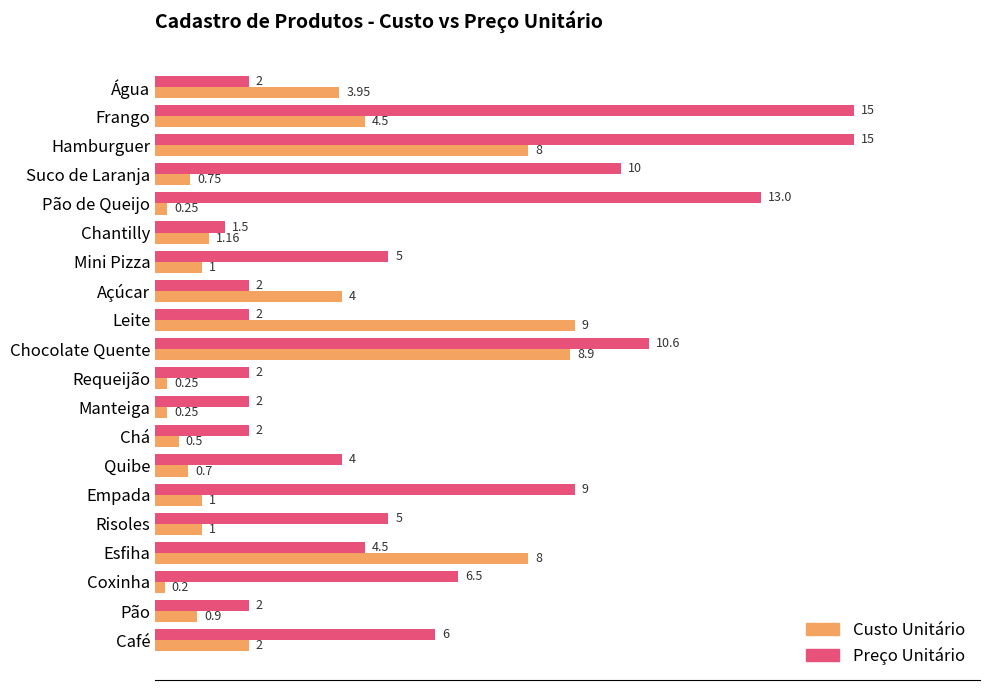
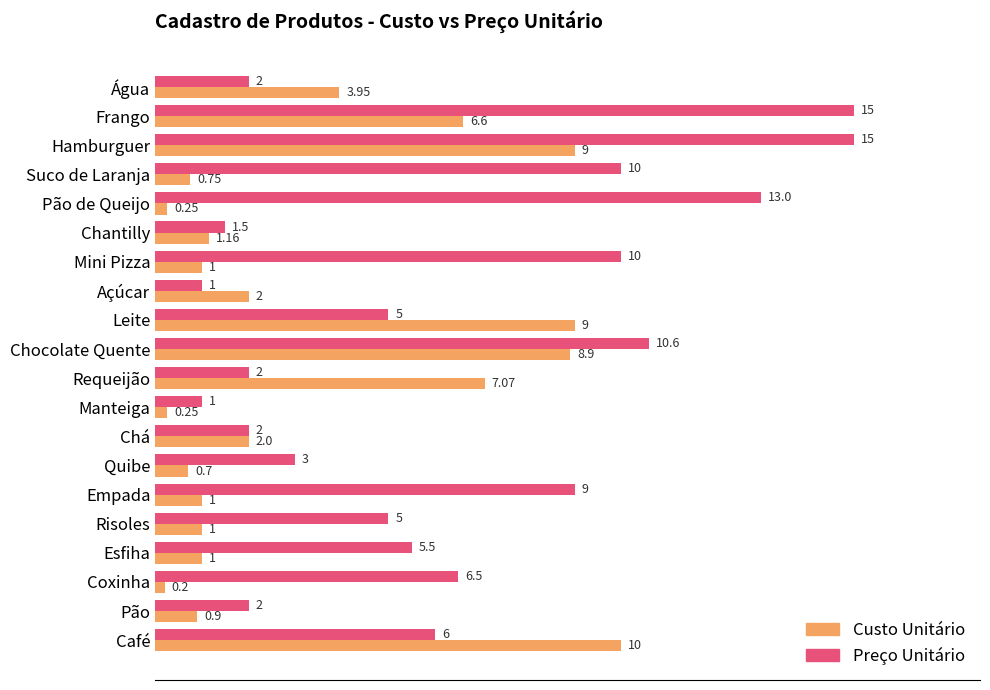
Custo Unitário, Frango: 4.5 -> 6.6
Custo Unitário, Hamburguer: 8 -> 9
Preço Unitário, Mini Pizza: 5 -> 10
Preço Unitário, Açúcar: 2 -> 1
Custo Unitário, Açúcar: 4 -> 2
Preço Unitário, Leite: 2 -> 5
Custo Unitário, Requeijão: 0.25 -> 7.07
Preço Unitário, Manteiga: 2 -> 1
Custo Unitário, Chá: 0.5 -> 2.0
Preço Unitário, Quibe: 4 -> 3
Preço Unitário, Esfiha: 4.5 -> 5.5
Custo Unitário, Esfiha: 8 -> 1
Custo Unitário, Café: 2 -> 10
